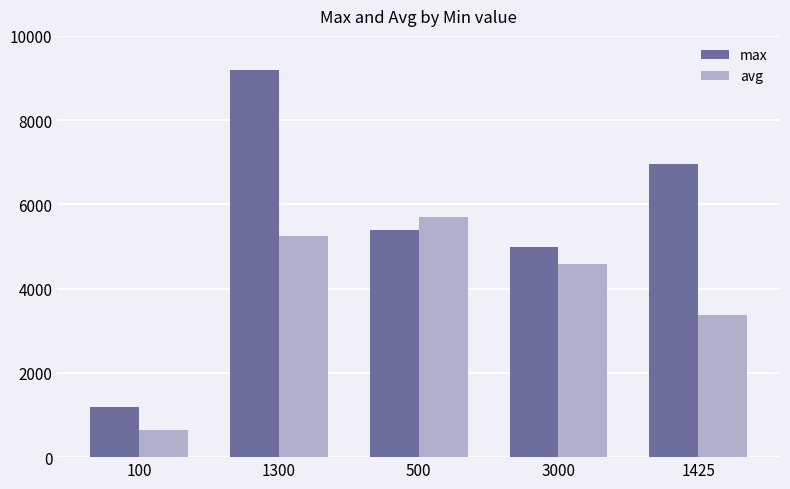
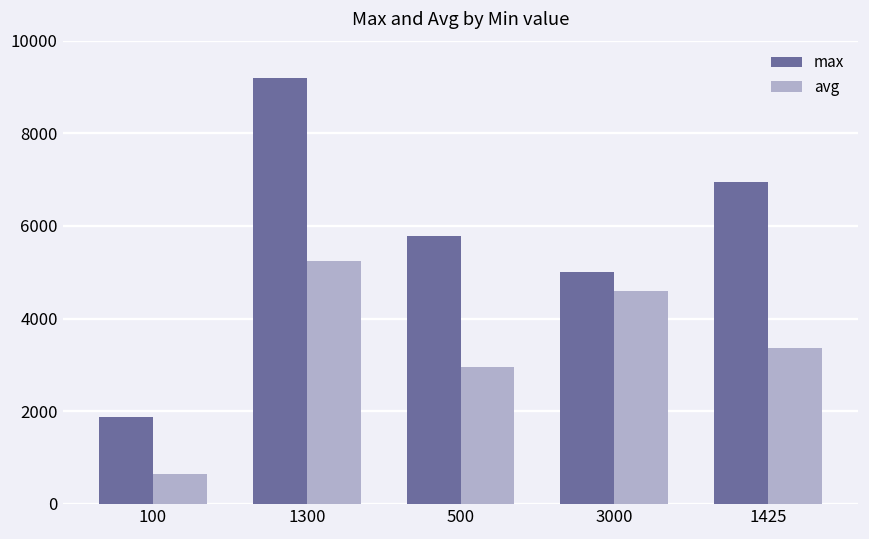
max, 100: 1200 -> 1900
max, 500: 5400 -> 5800
avg, 500: 5700 -> 3000
